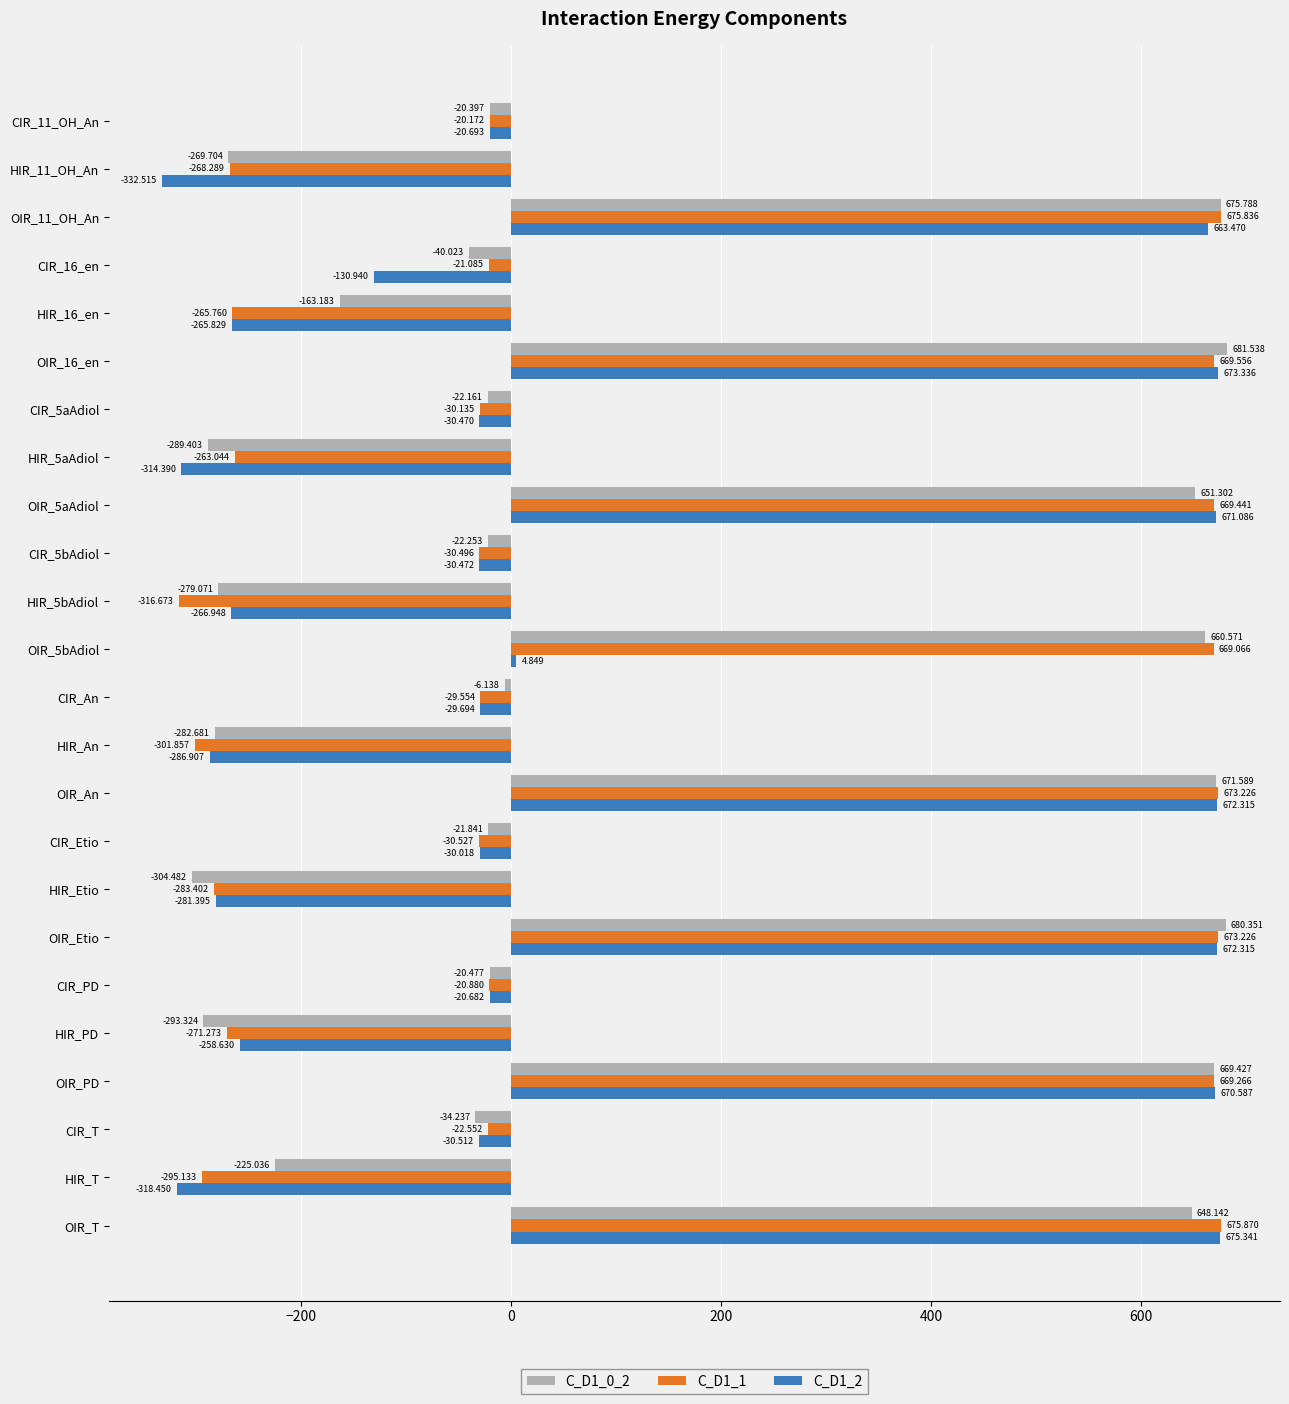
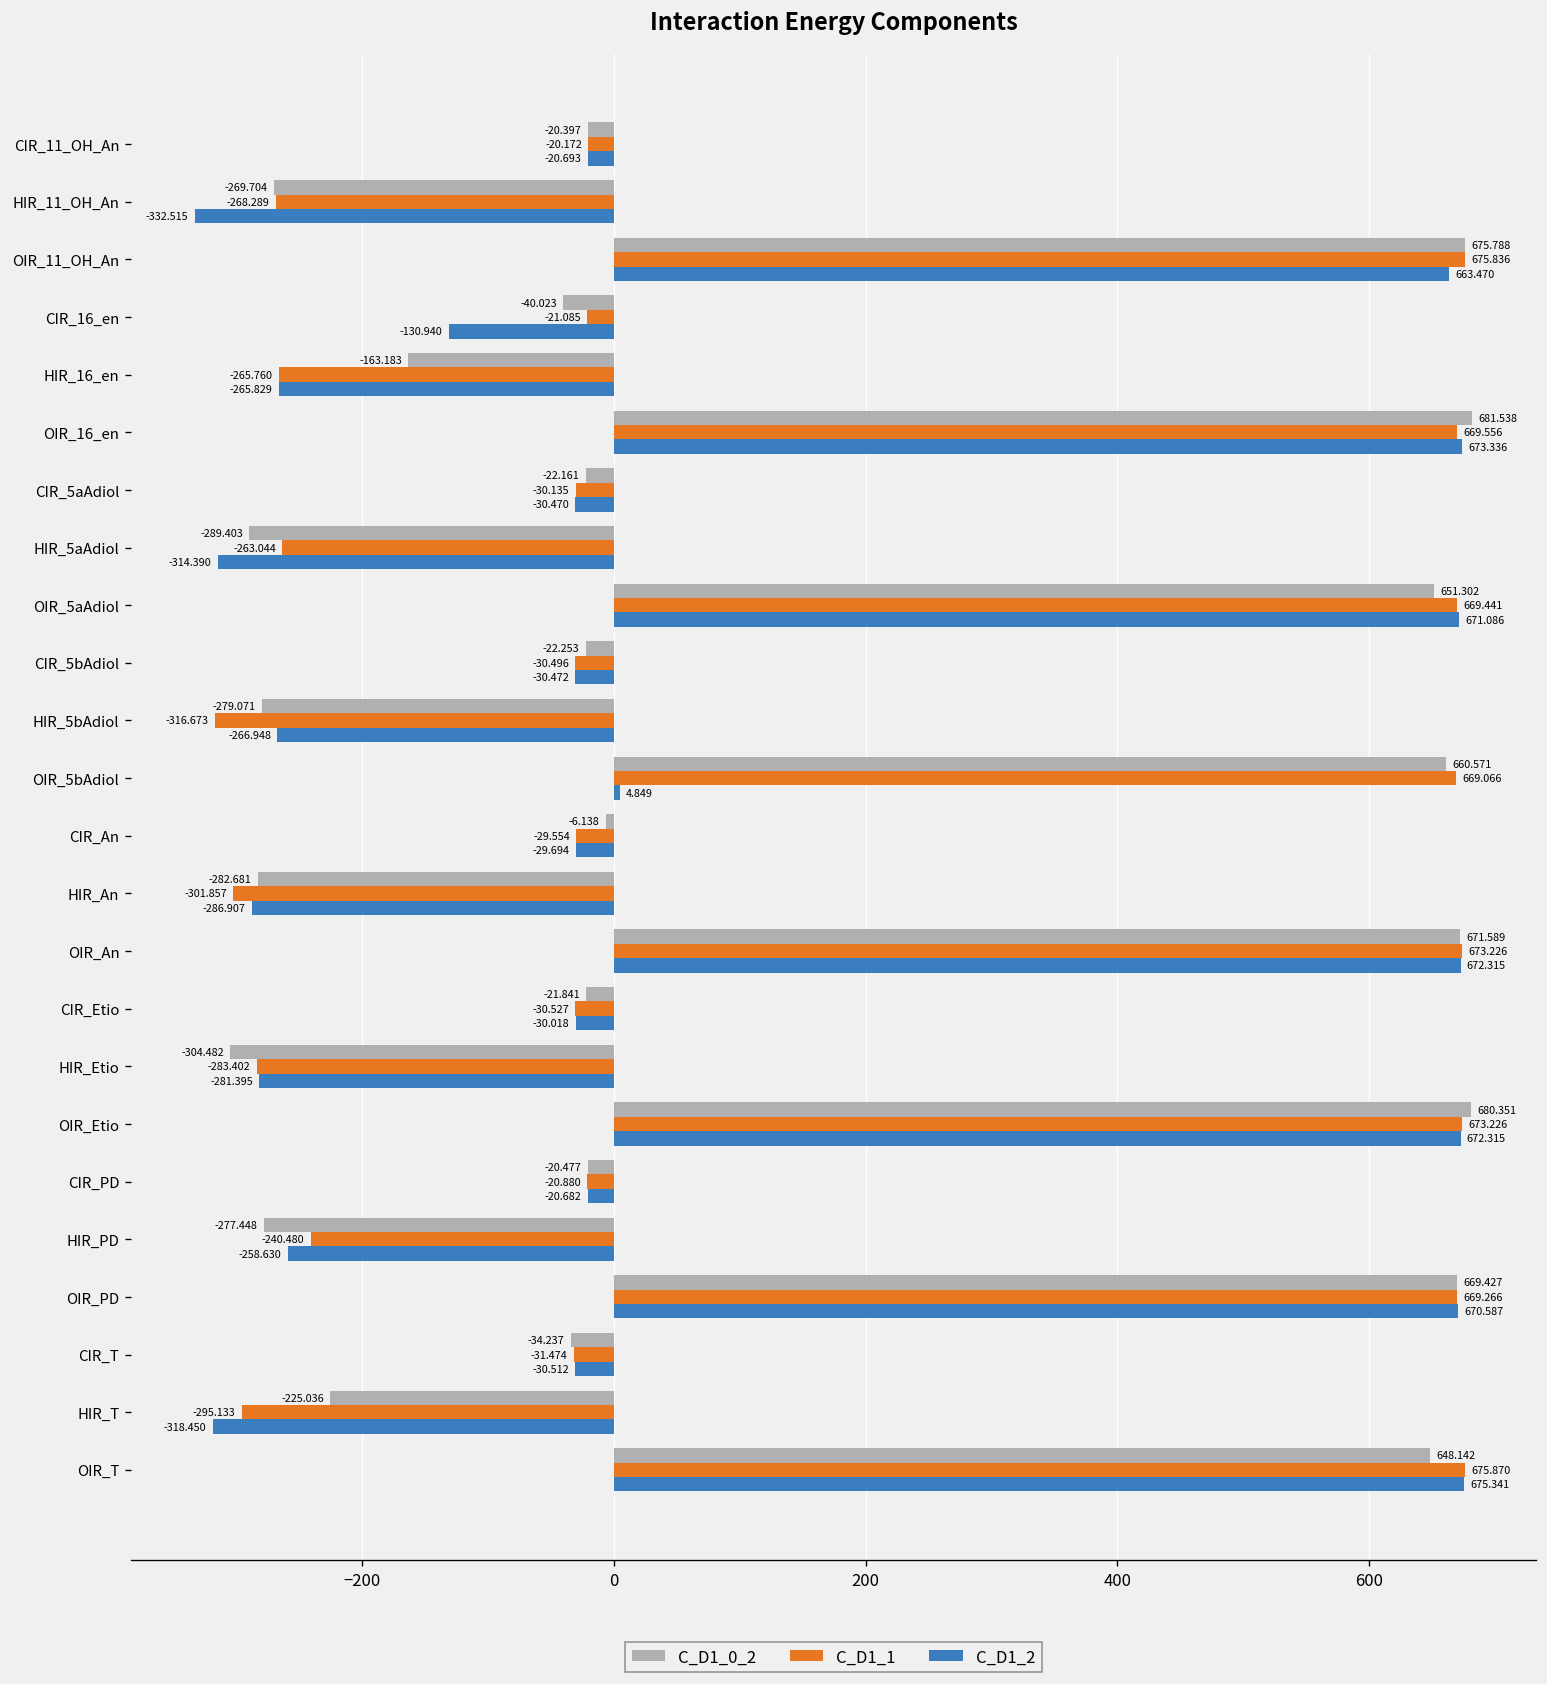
C_D1_0_2, HIR_PD: -293.324 -> -277.448
C_D1_1, HIR_PD: -271.273 -> -240.480
C_D1_1, CIR_T: -22.552 -> -31.474
